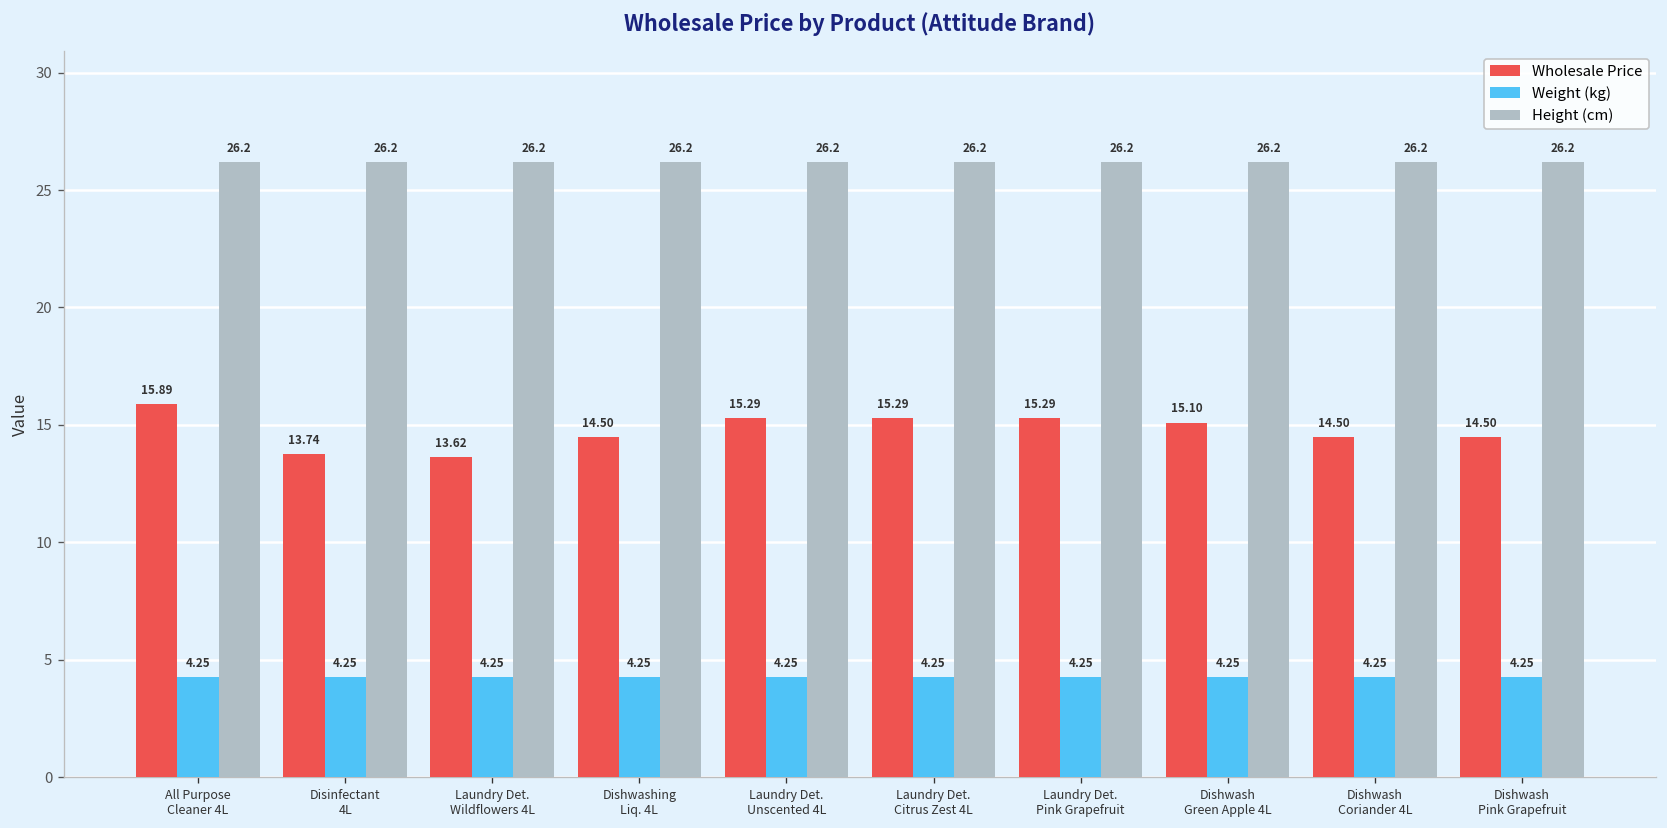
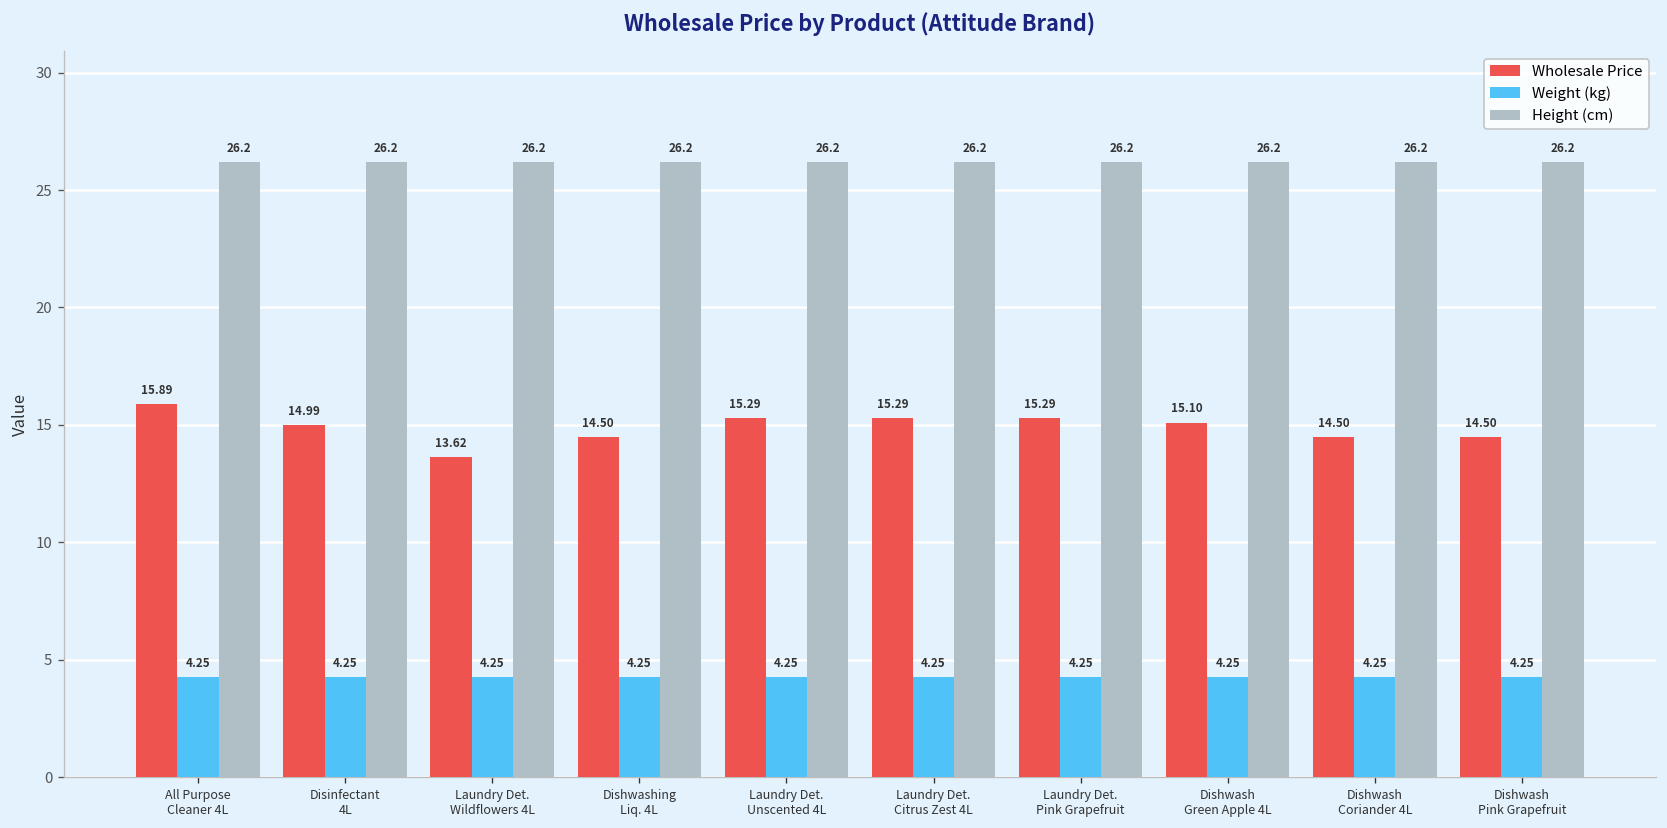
Wholesale Price, Disinfectant 4L: 13.74 -> 14.99
